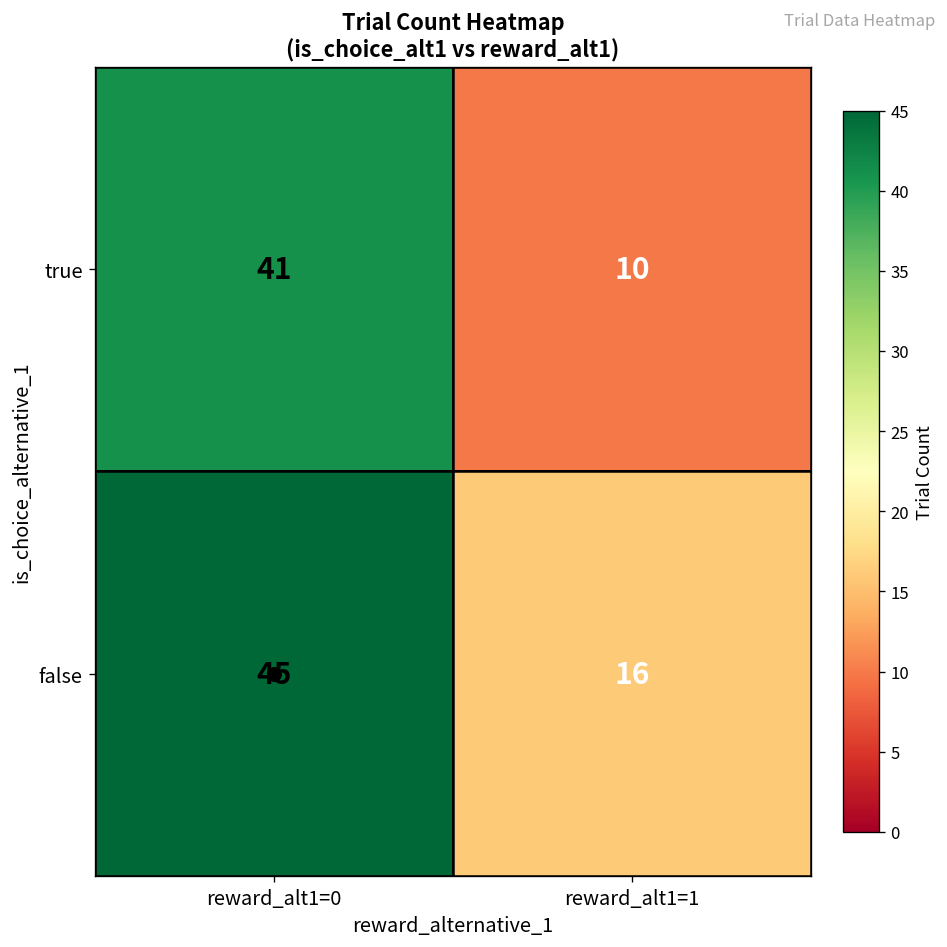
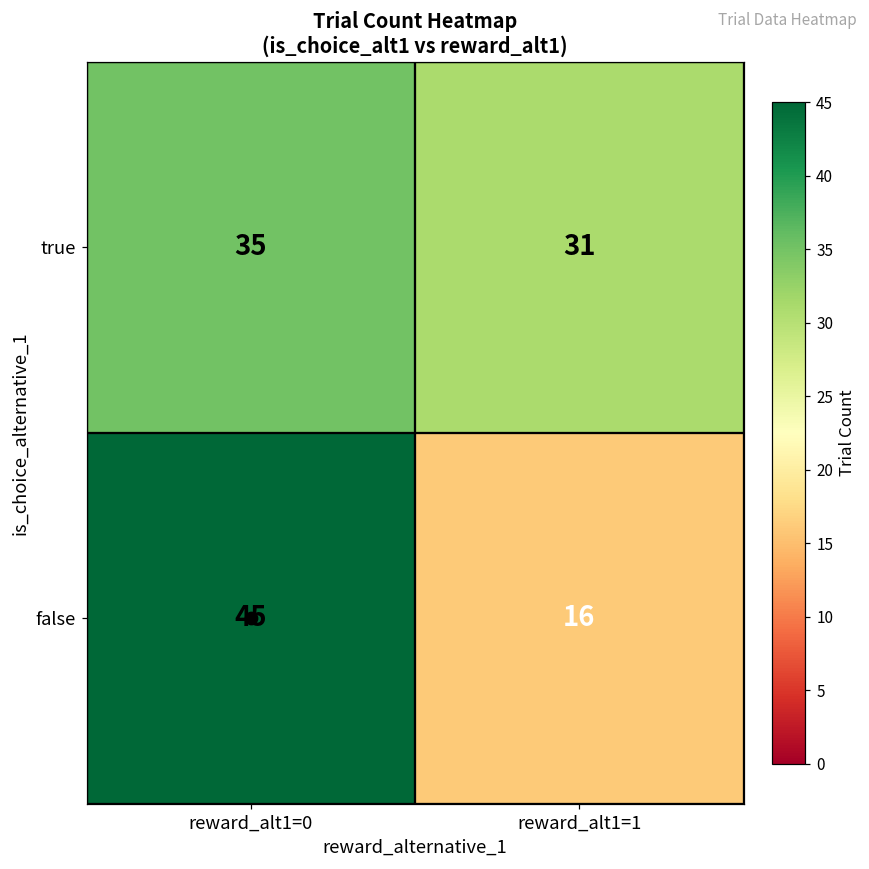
true, reward_alt1=0: 41 -> 35
true, reward_alt1=1: 10 -> 31
